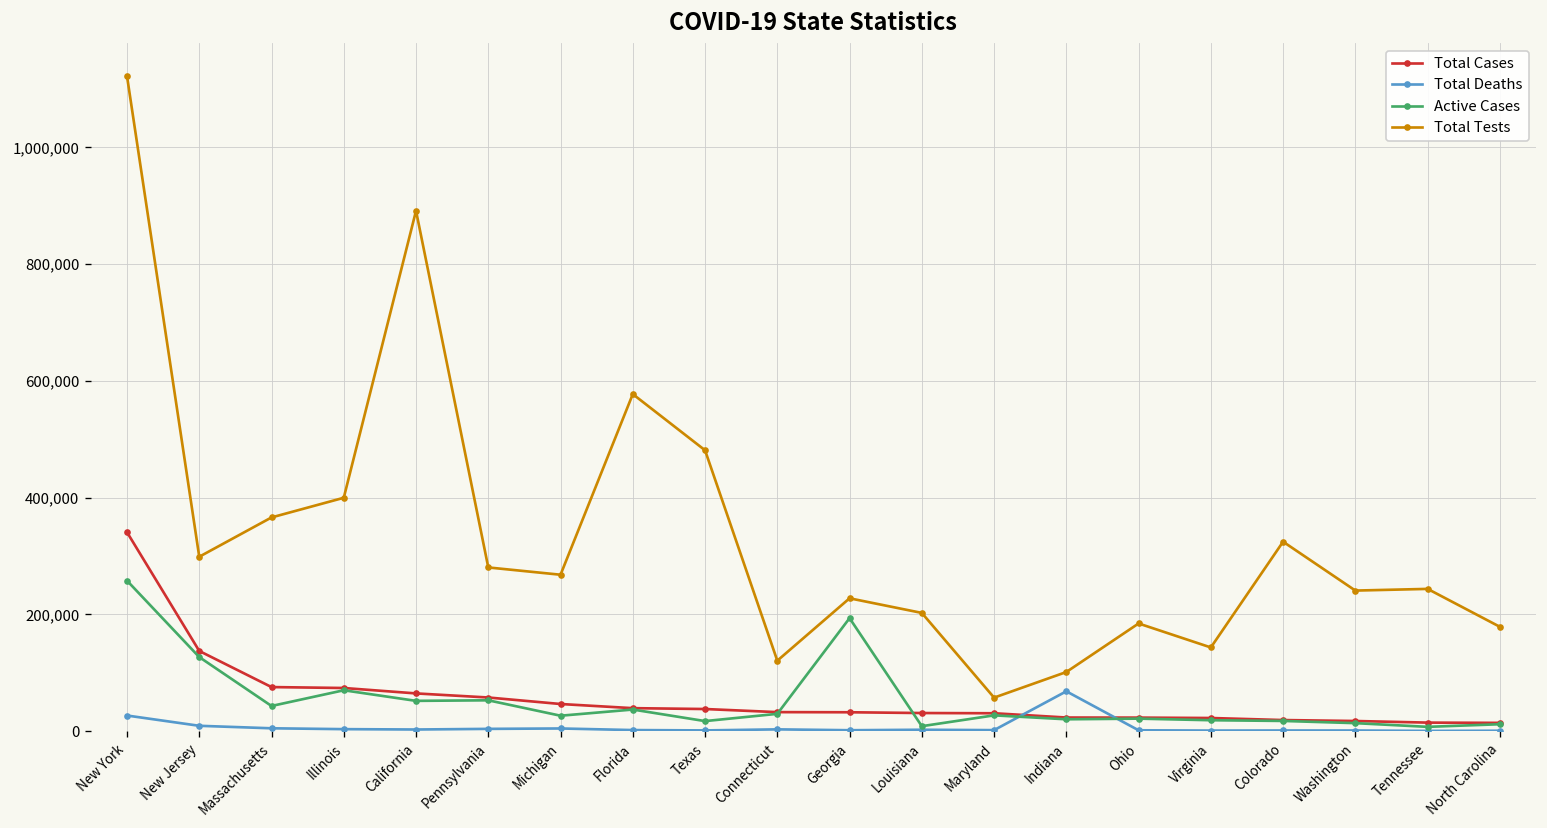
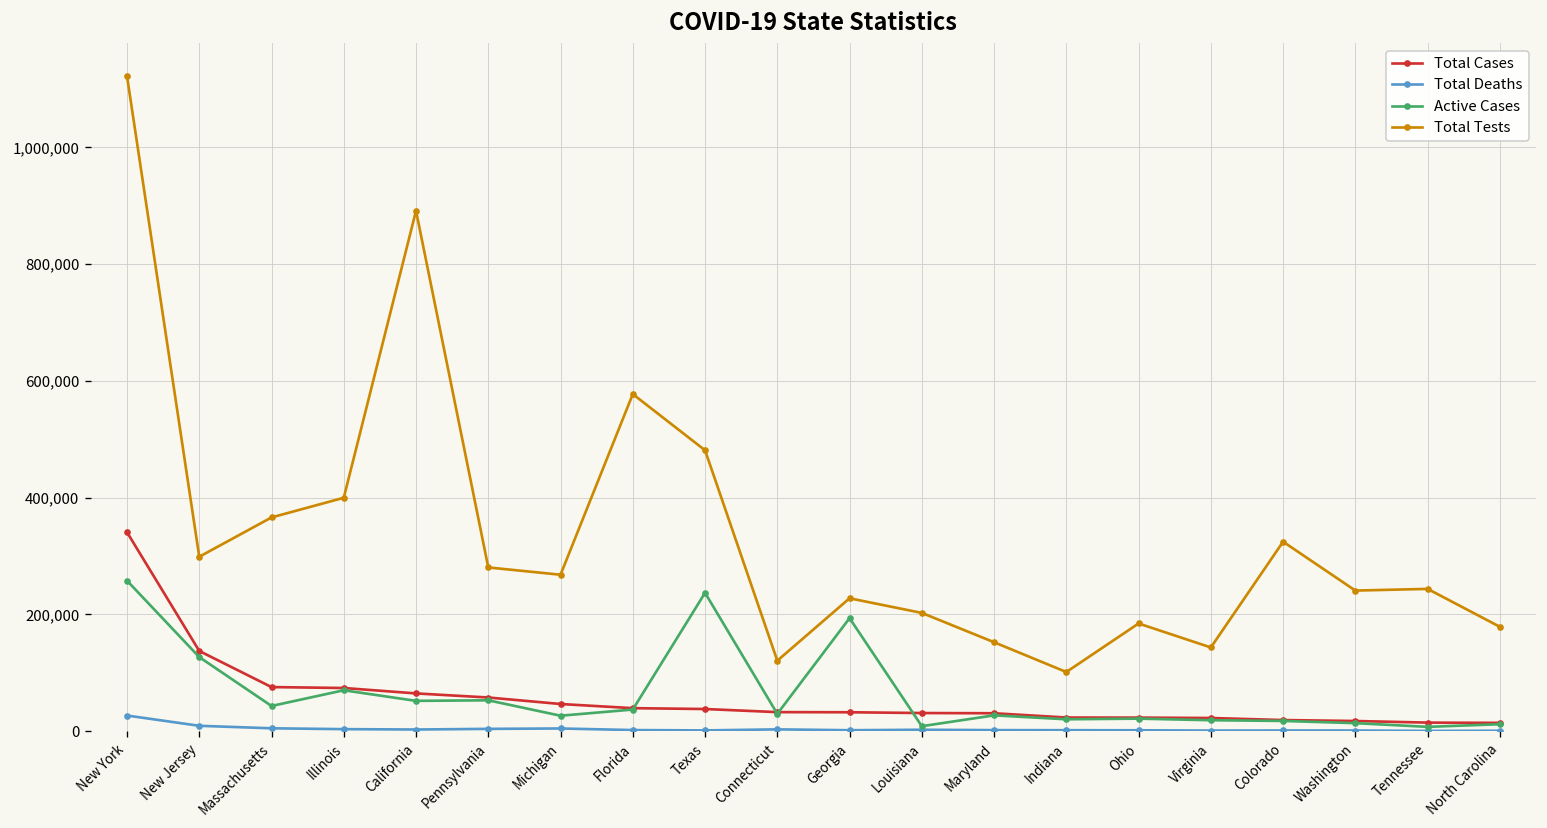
Active Cases, Texas: 20,000 -> 240,000
Total Tests, Maryland: 60,000 -> 150,000
Total Deaths, Indiana: 70,000 -> 0
